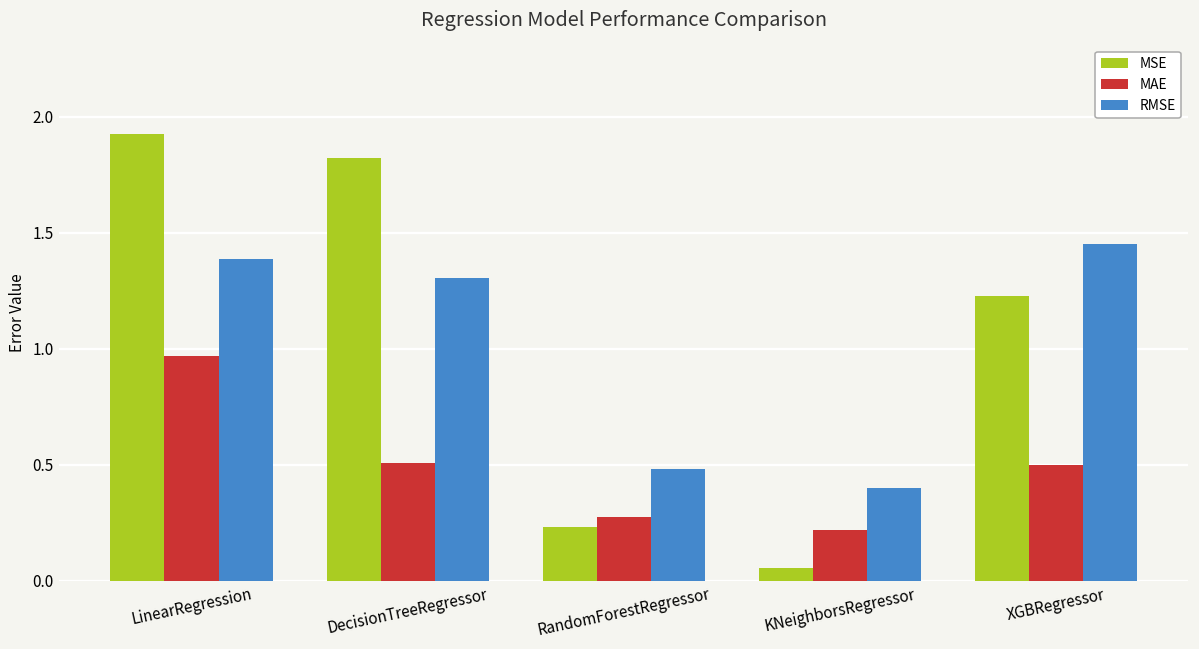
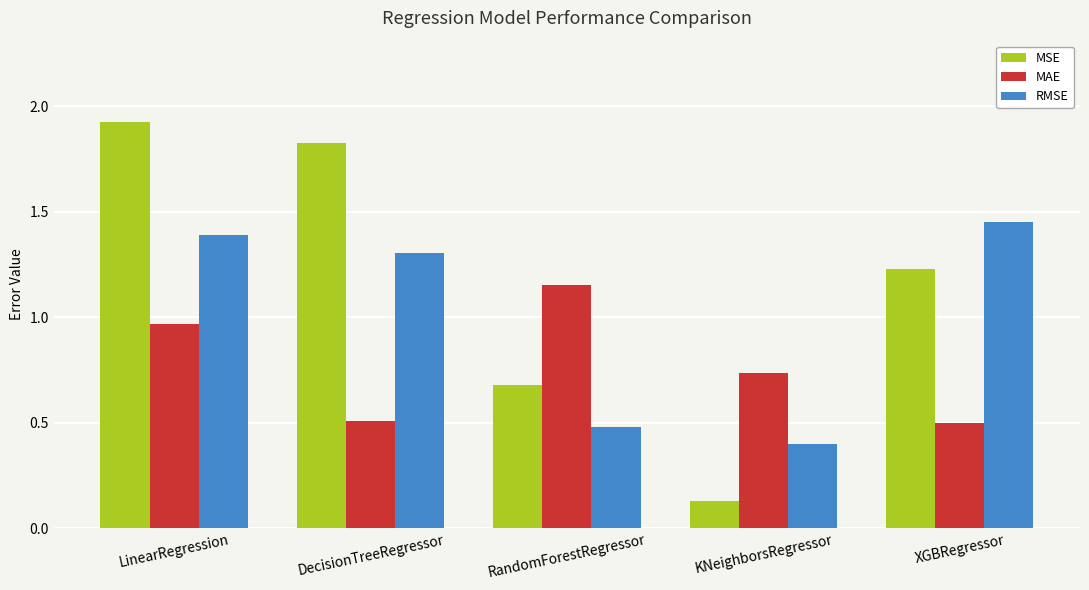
MSE, RandomForestRegressor: 0.23 -> 0.68
MAE, RandomForestRegressor: 0.27 -> 1.15
MSE, KNeighborsRegressor: 0.05 -> 0.13
MAE, KNeighborsRegressor: 0.22 -> 0.73
